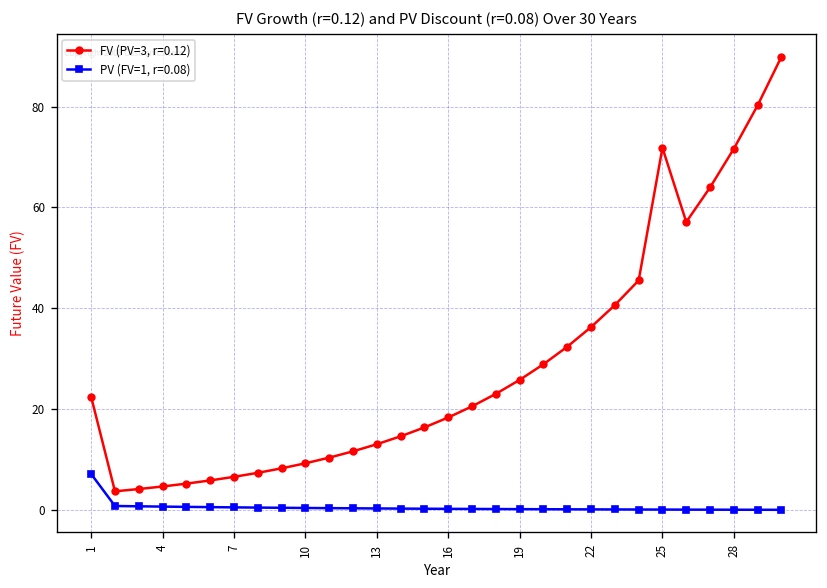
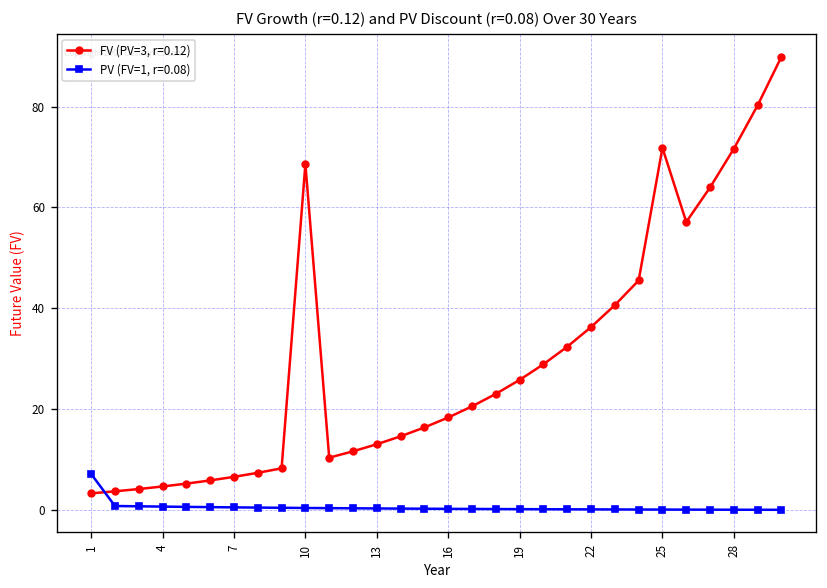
FV (PV=3, r=0.12), 1: 22 -> 3
FV (PV=3, r=0.12), 10: 9 -> 69
